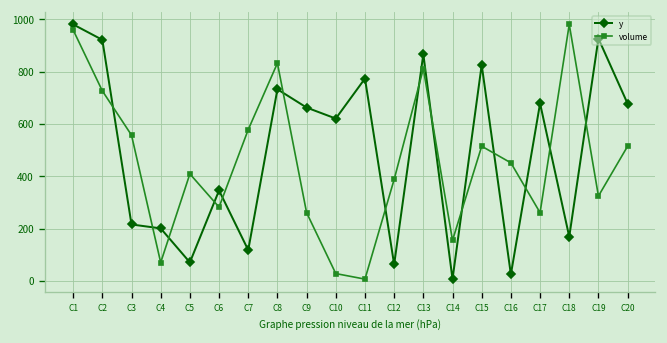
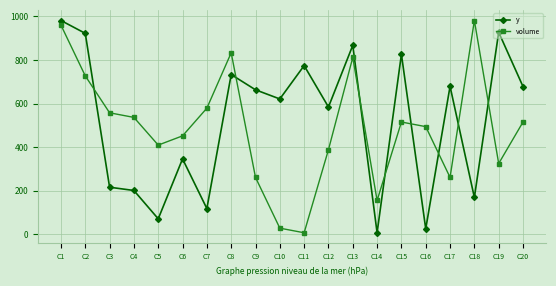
volume, C4: 70 -> 540
volume, C6: 280 -> 450
y, C12: 60 -> 580
volume, C16: 450 -> 490
